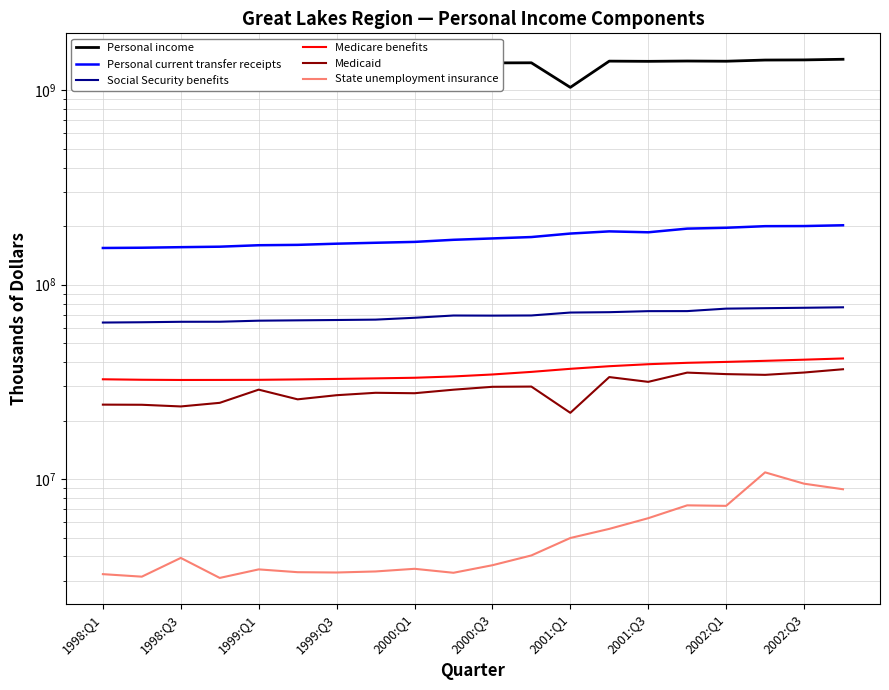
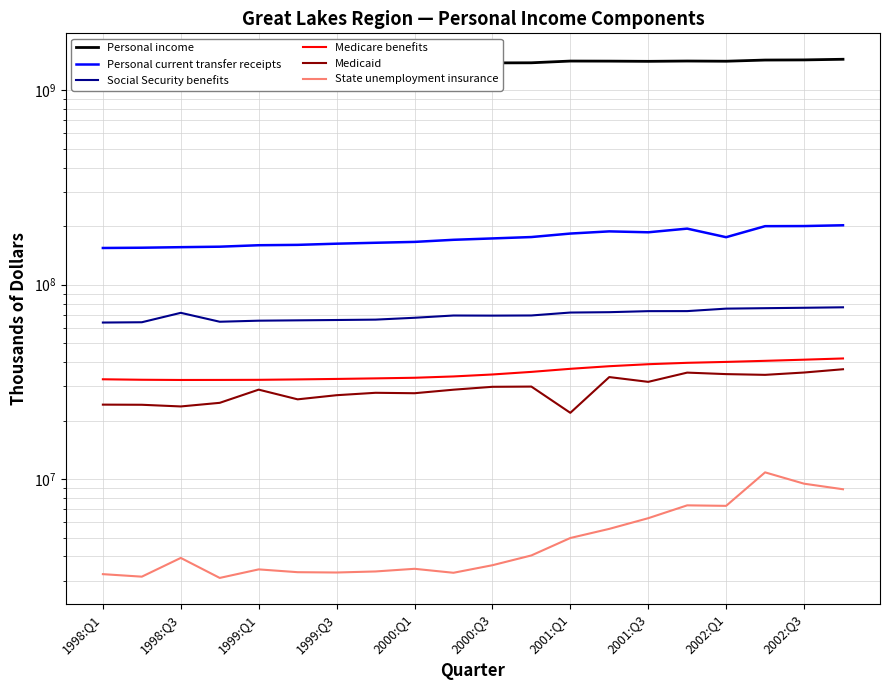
Social Security benefits, 1998:Q3: 64000000 -> 72000000
Personal income, 2001:Q1: 1000000000 -> 1400000000
Personal current transfer receipts, 2002:Q1: 200000000 -> 180000000
